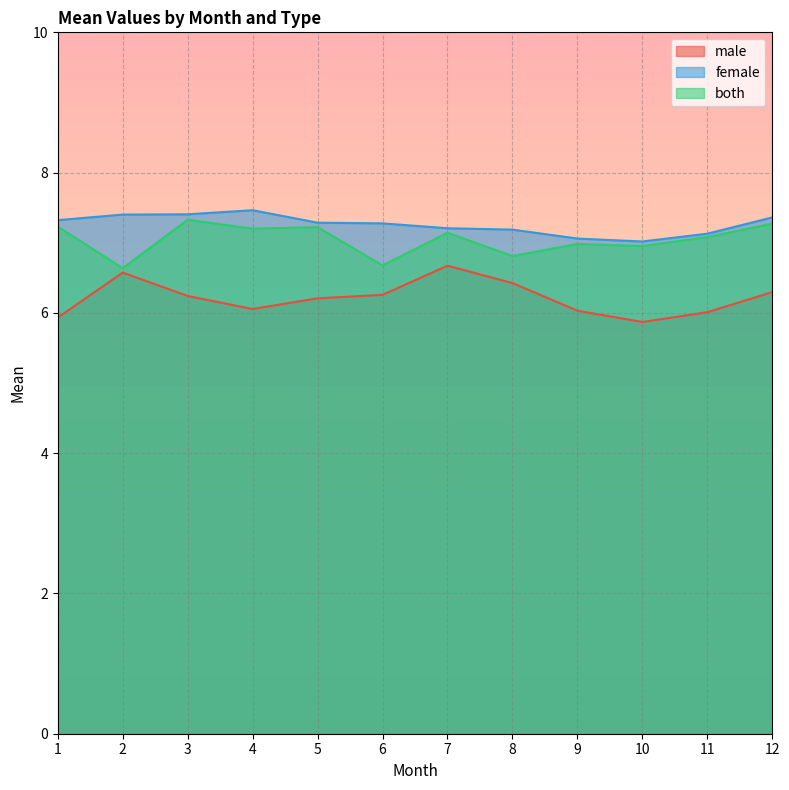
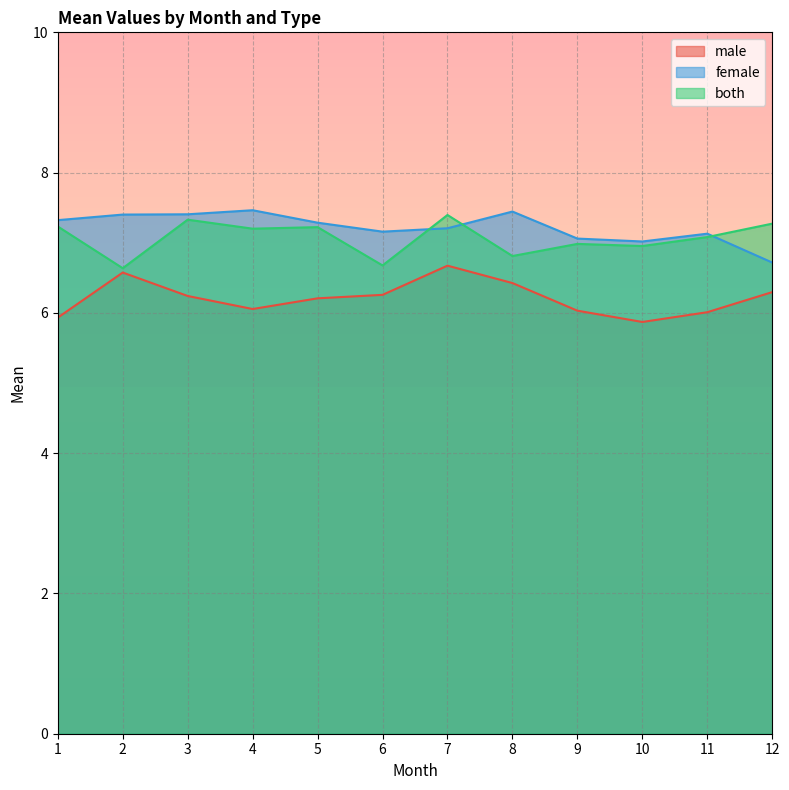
female, 6: 7.3 -> 7.2
both, 7: 7.1 -> 7.4
female, 8: 7.2 -> 7.4
female, 12: 7.4 -> 6.7
